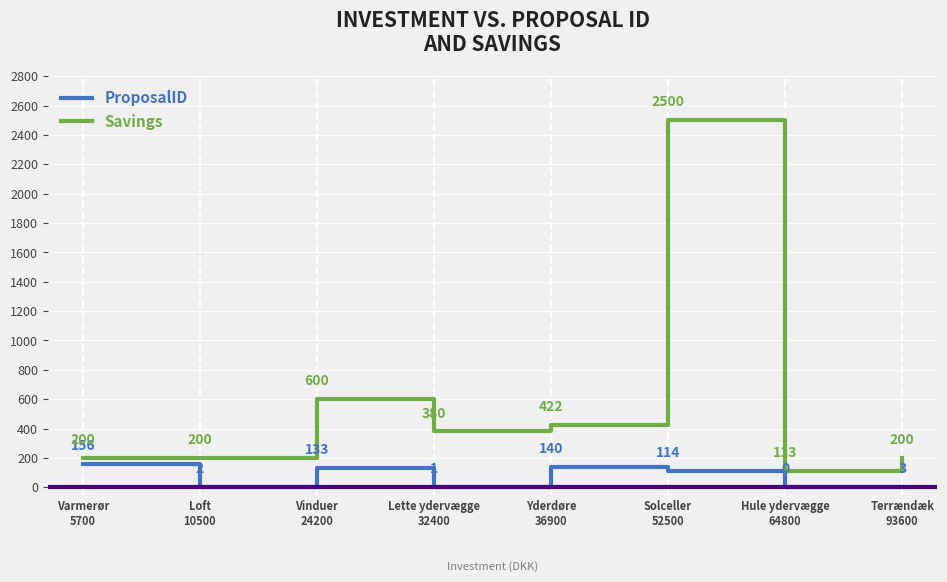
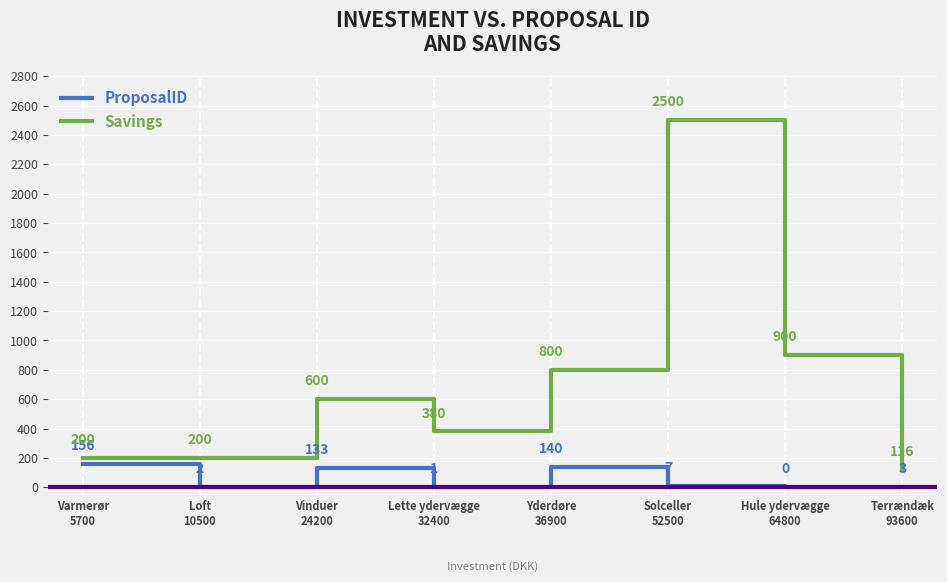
Savings, Yderdøre 36900: 422 -> 800
ProposalID, Solceller 52500: 114 -> 7
Savings, Hule ydervægge 64800: 113 -> 900
Savings, Terrændæk 93600: 200 -> 116
